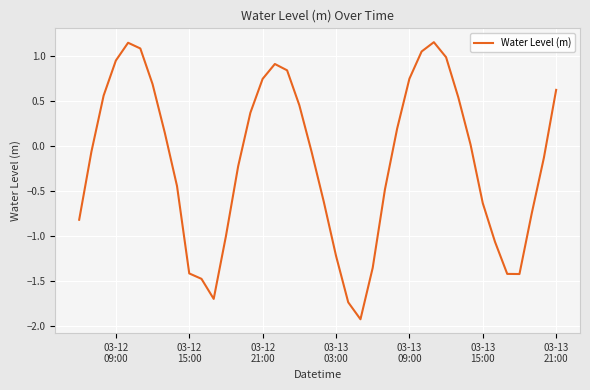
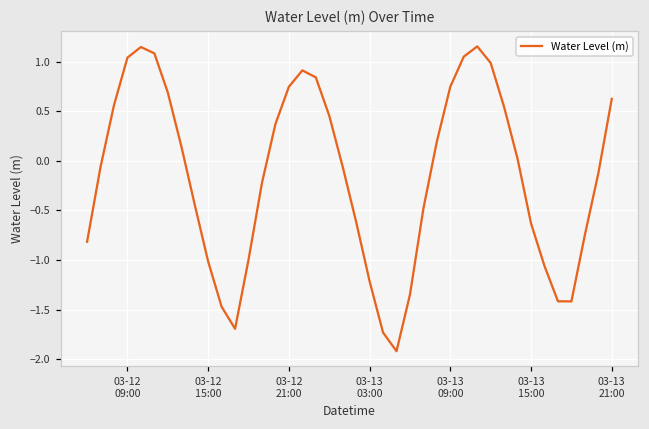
03-12 09:00: 0.95 -> 1.04
03-12 15:00: -1.4 -> -1.0
